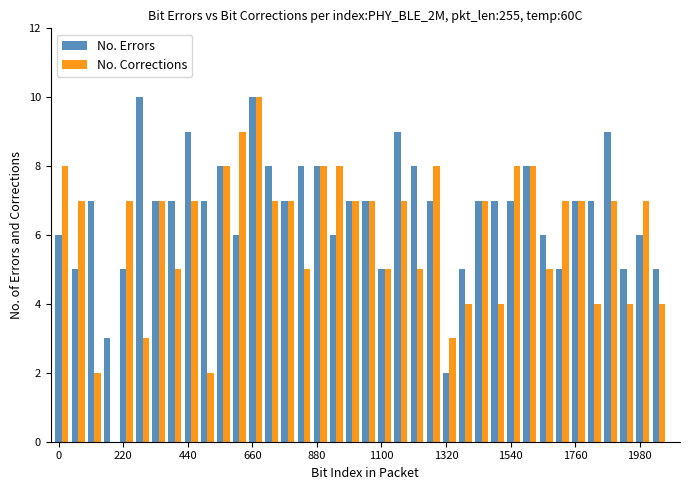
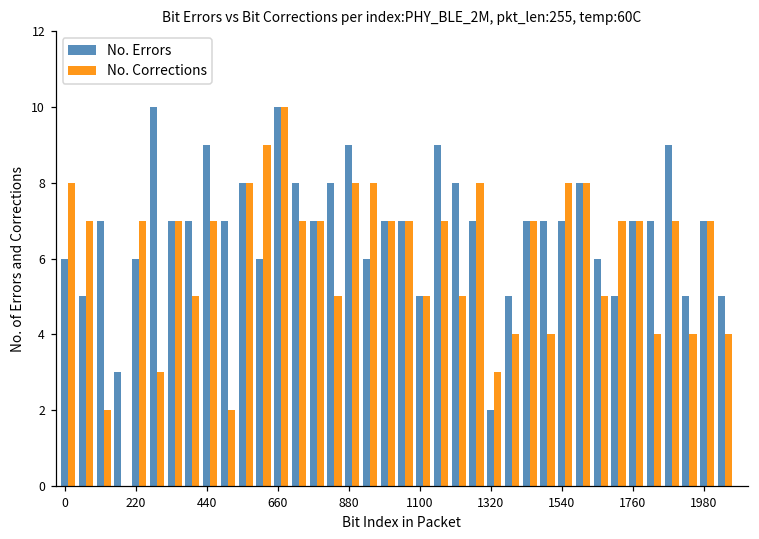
No. Errors, 220: 5 -> 6
No. Errors, 880: 8 -> 9
No. Errors, 1980: 6 -> 7
